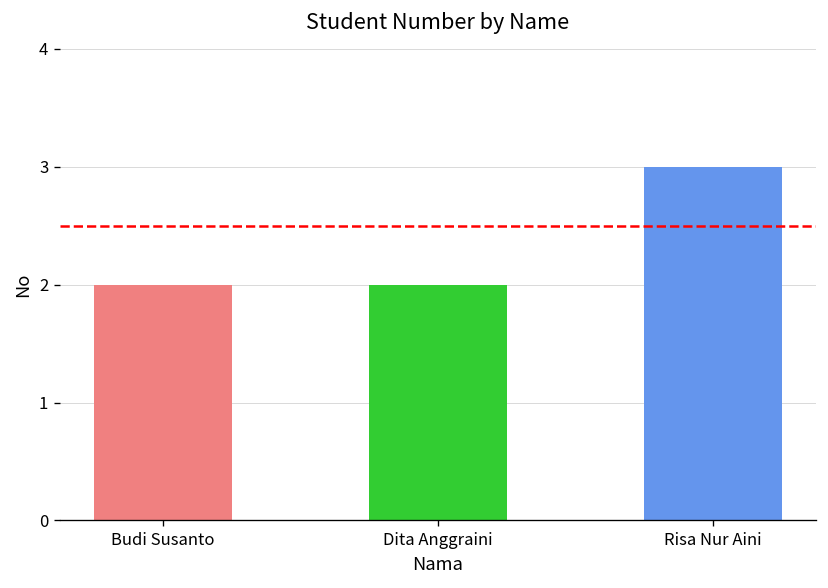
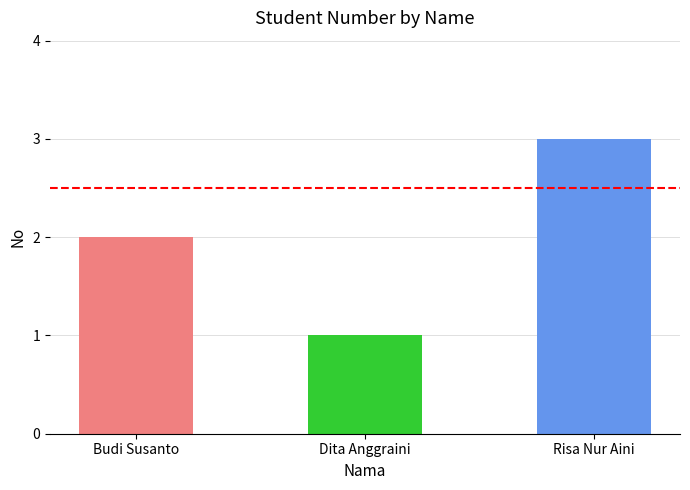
Dita Anggraini: 2 -> 1
